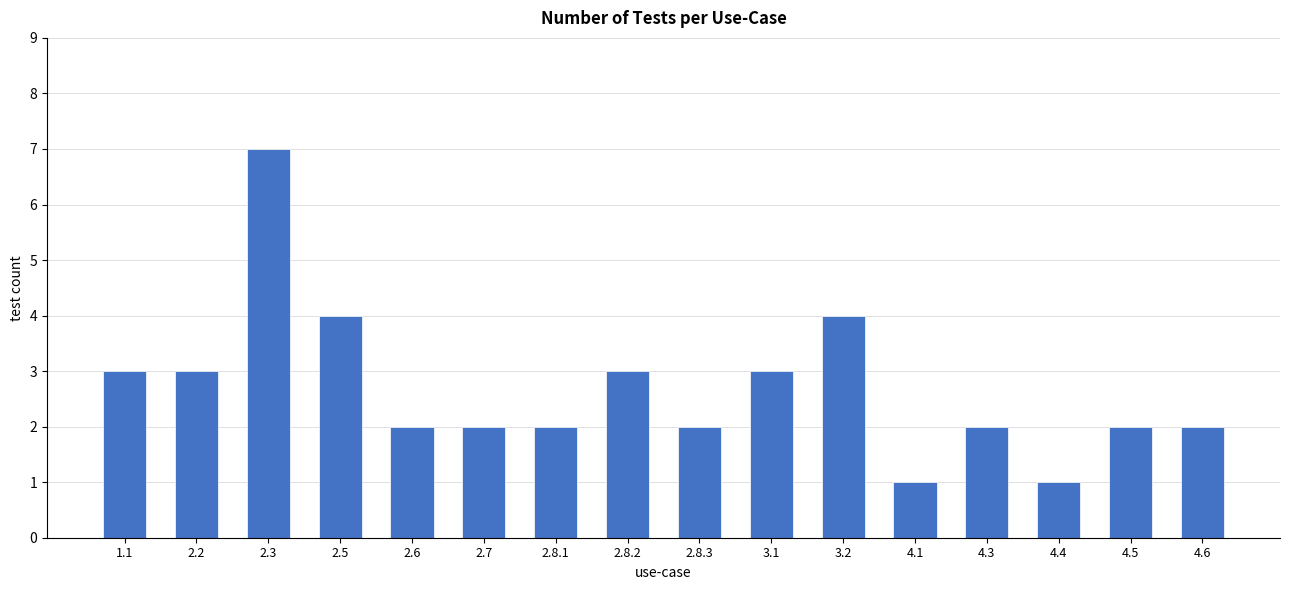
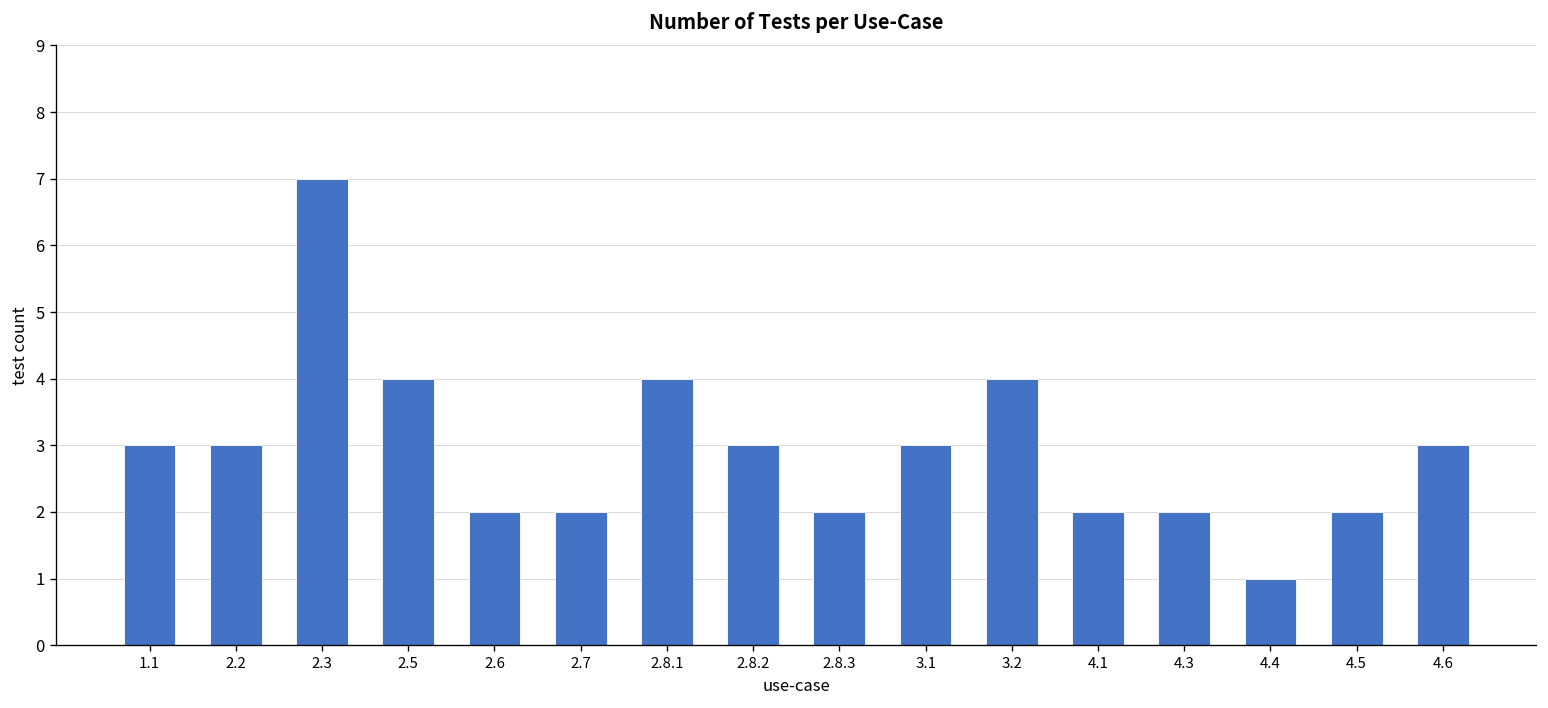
2.8.1: 2 -> 4
4.1: 1 -> 2
4.6: 2 -> 3
